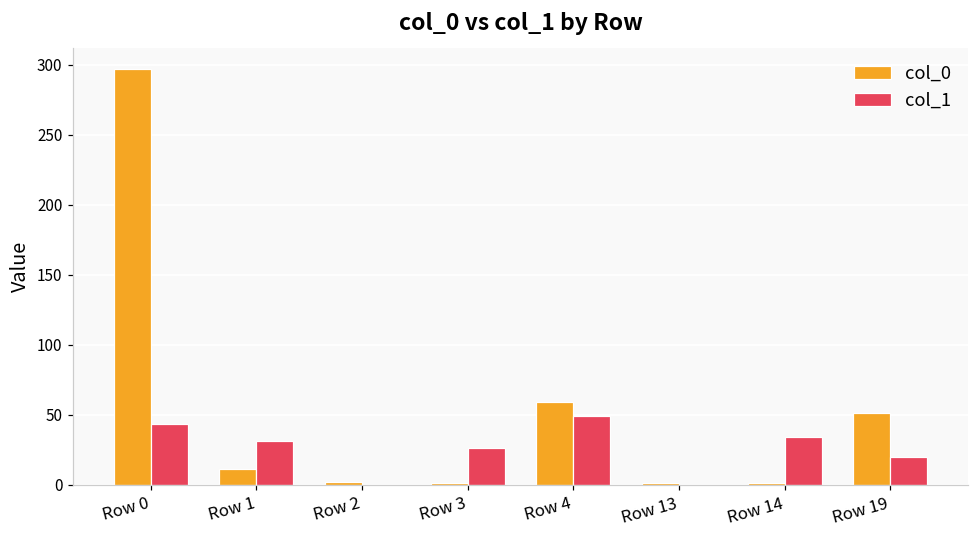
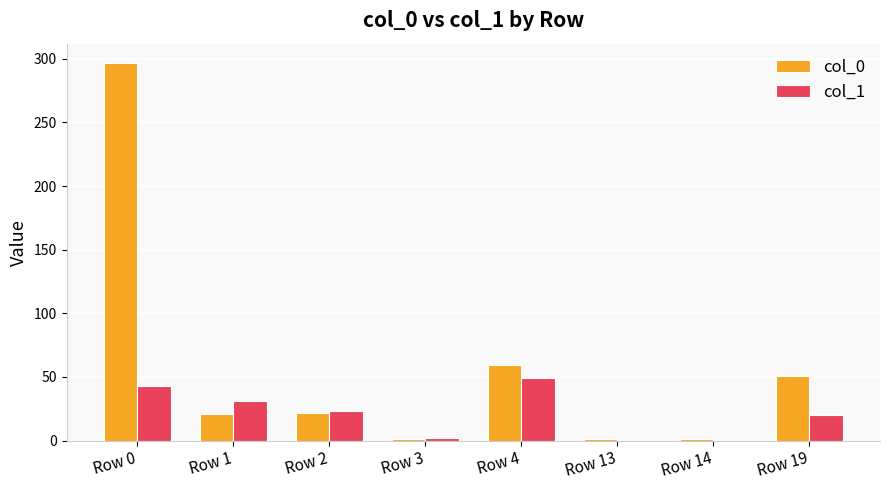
col_0, Row 1: 11 -> 21
col_0, Row 2: 2 -> 22
col_1, Row 2: 0 -> 23
col_1, Row 3: 26 -> 2
col_1, Row 14: 34 -> 0
